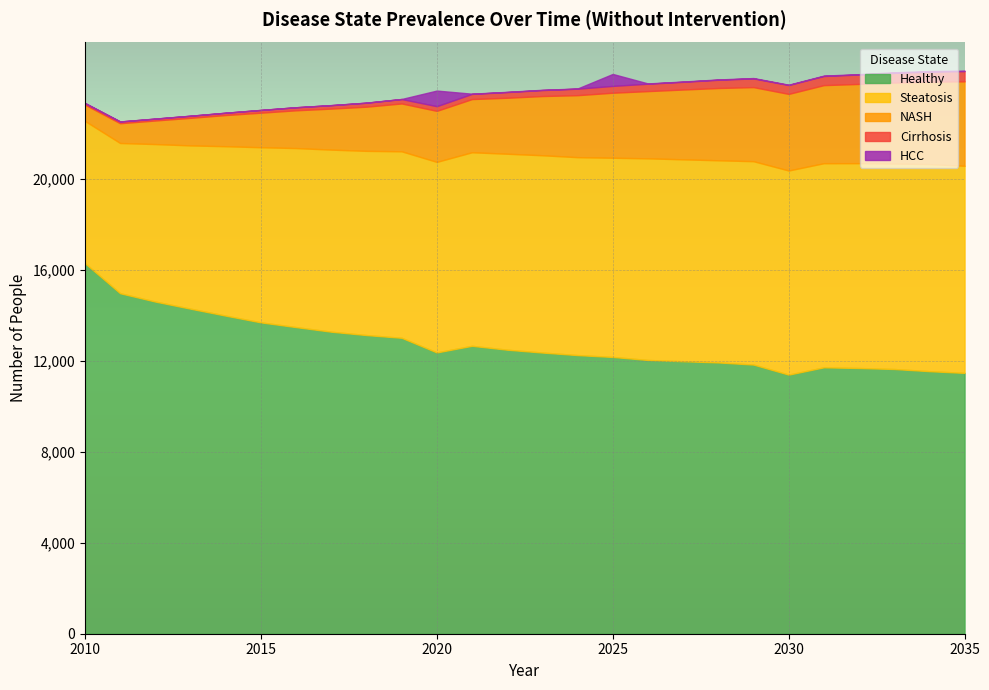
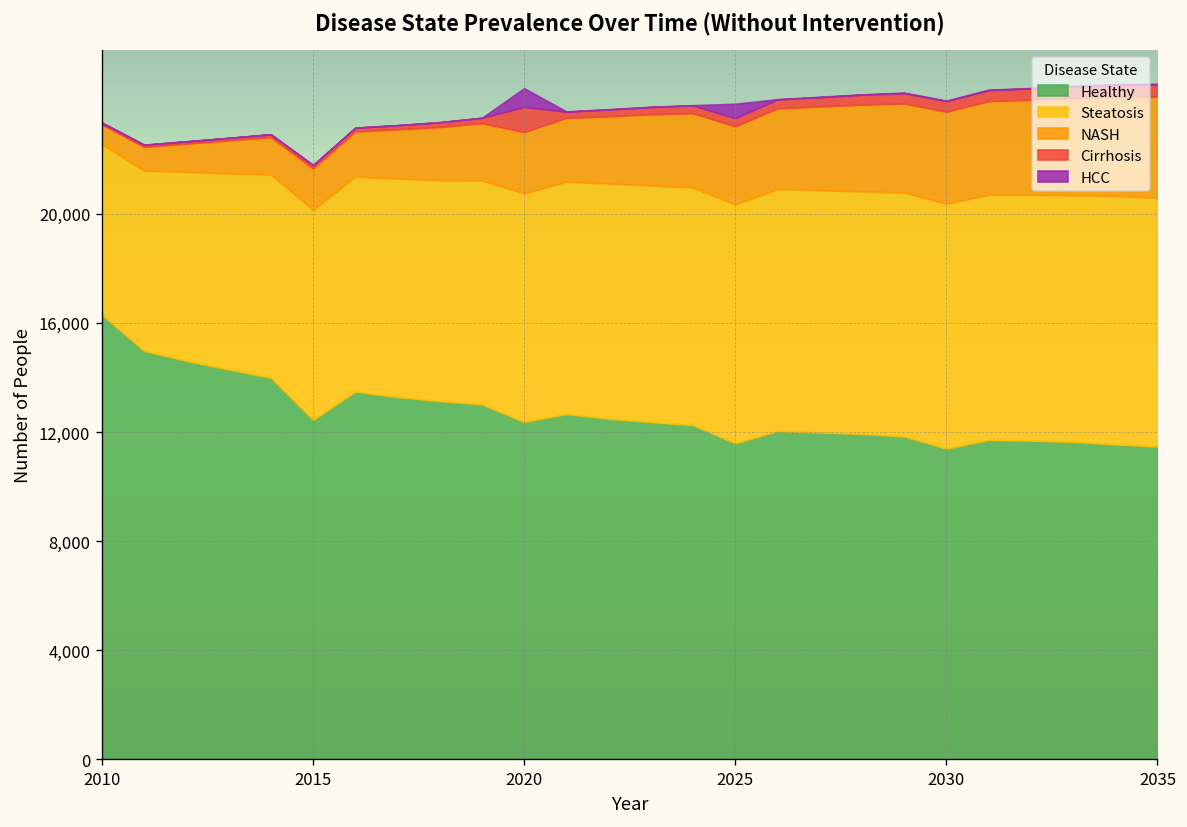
Healthy, 2015: 13,700 -> 12,400
Cirrhosis, 2020: 200 -> 900
Healthy, 2025: 12,200 -> 11,600
